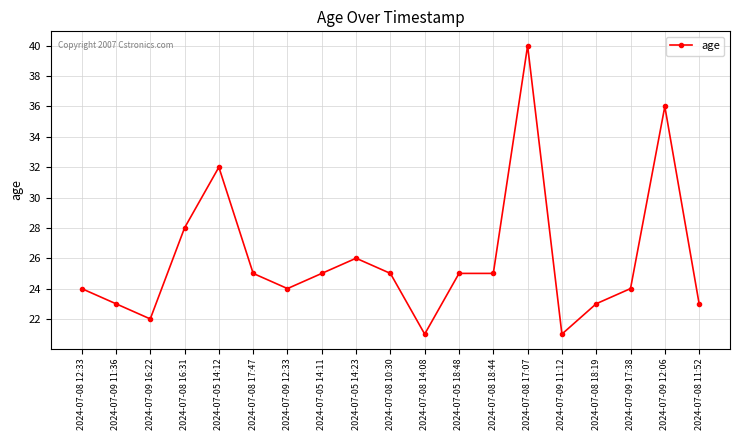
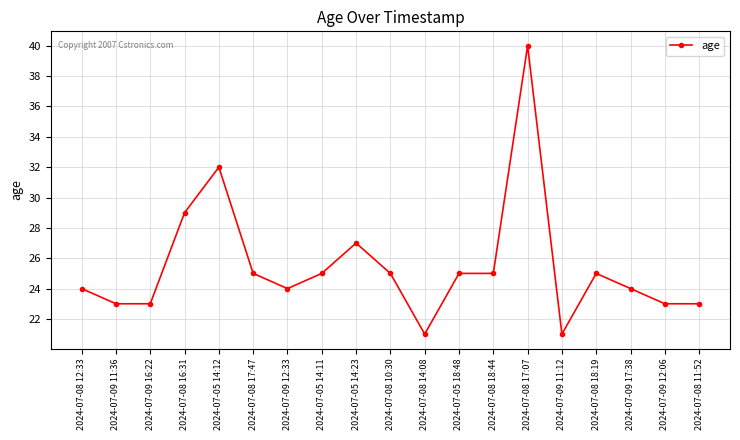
2024-07-09 16:22: 22 -> 23
2024-07-08 16:31: 28 -> 29
2024-07-05 14:23: 26 -> 27
2024-07-08 18:19: 23 -> 25
2024-07-09 12:06: 36 -> 23
